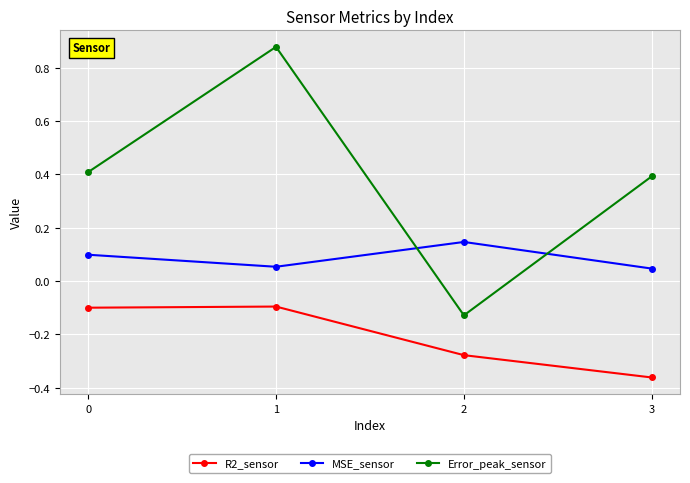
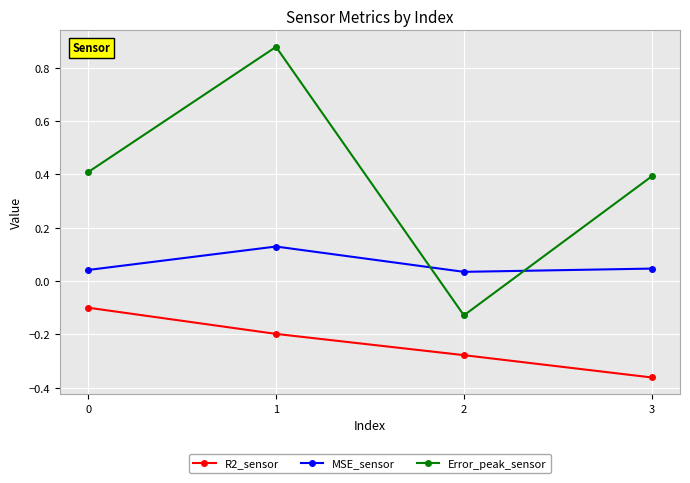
MSE_sensor, 0: 0.10 -> 0.04
R2_sensor, 1: -0.10 -> -0.20
MSE_sensor, 1: 0.05 -> 0.13
MSE_sensor, 2: 0.15 -> 0.03
